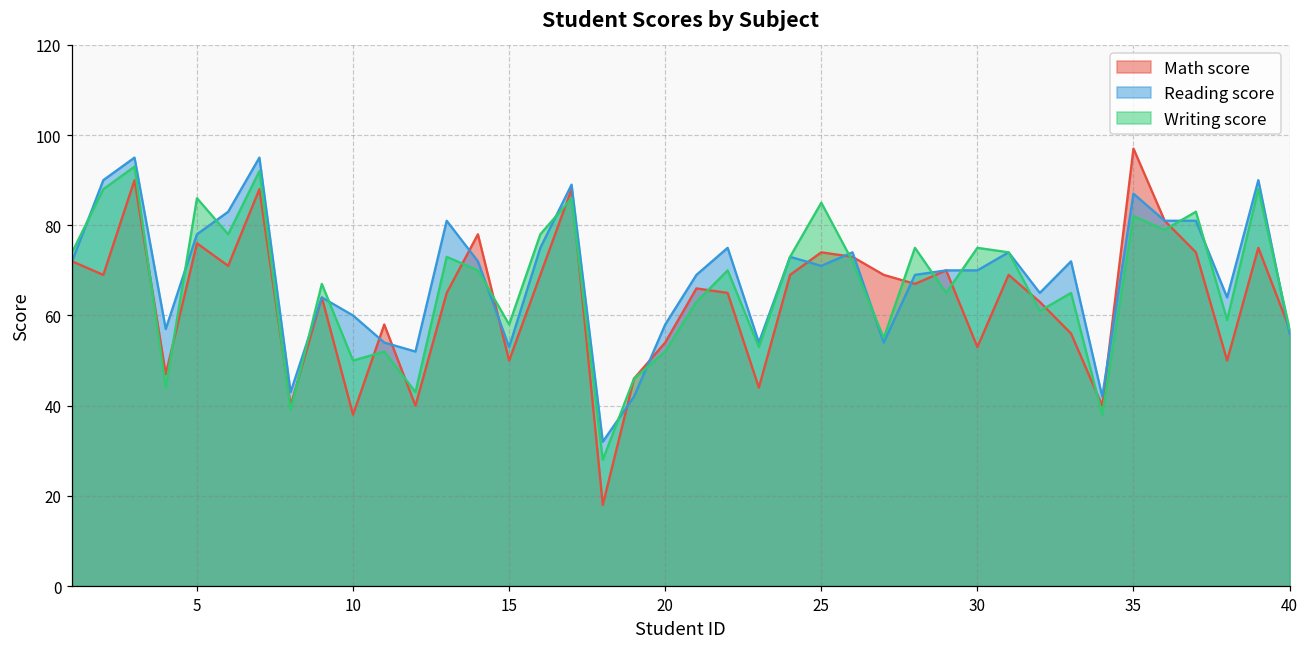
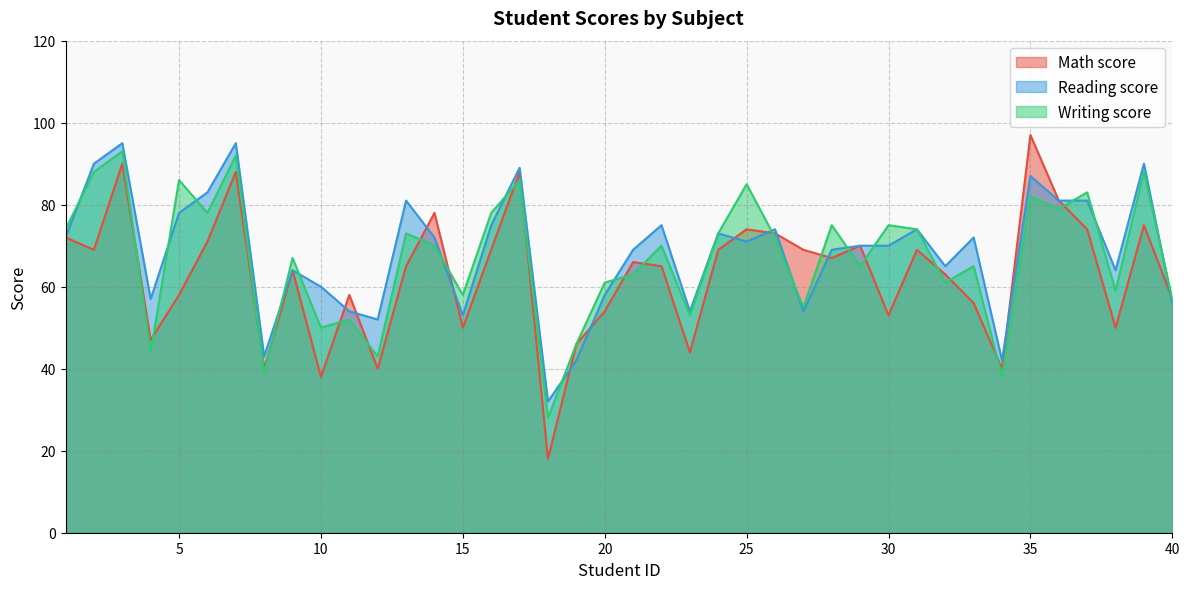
Math score, 5: 76 -> 58
Writing score, 20: 52 -> 61
